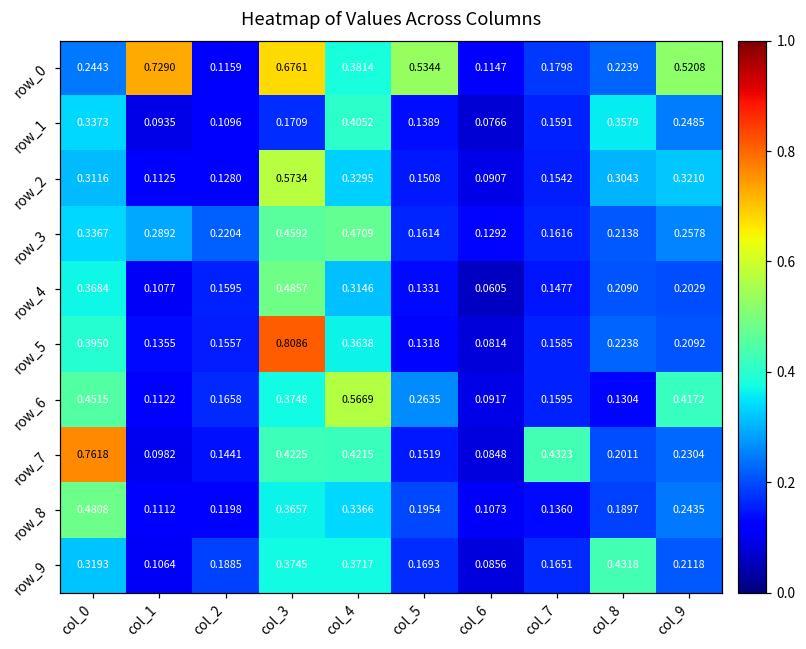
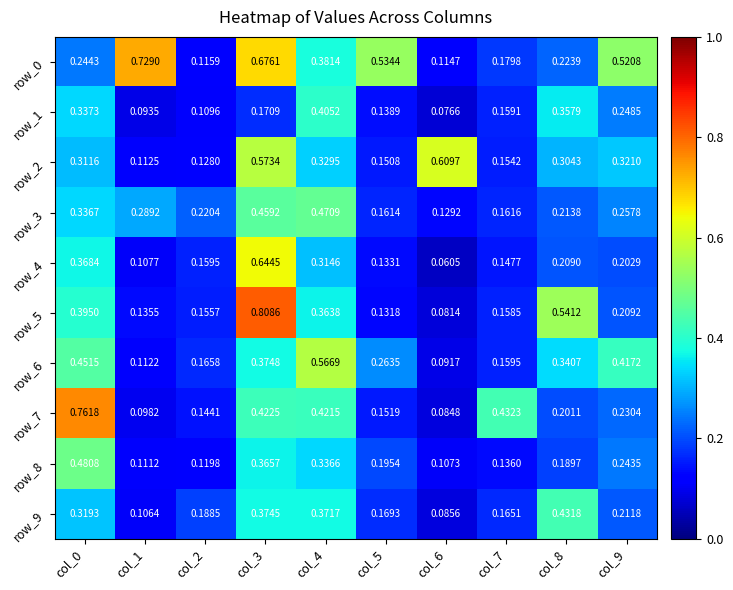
row_2, col_6: 0.0907 -> 0.6097
row_4, col_3: 0.4857 -> 0.6445
row_5, col_8: 0.2238 -> 0.5412
row_6, col_8: 0.1304 -> 0.3407
